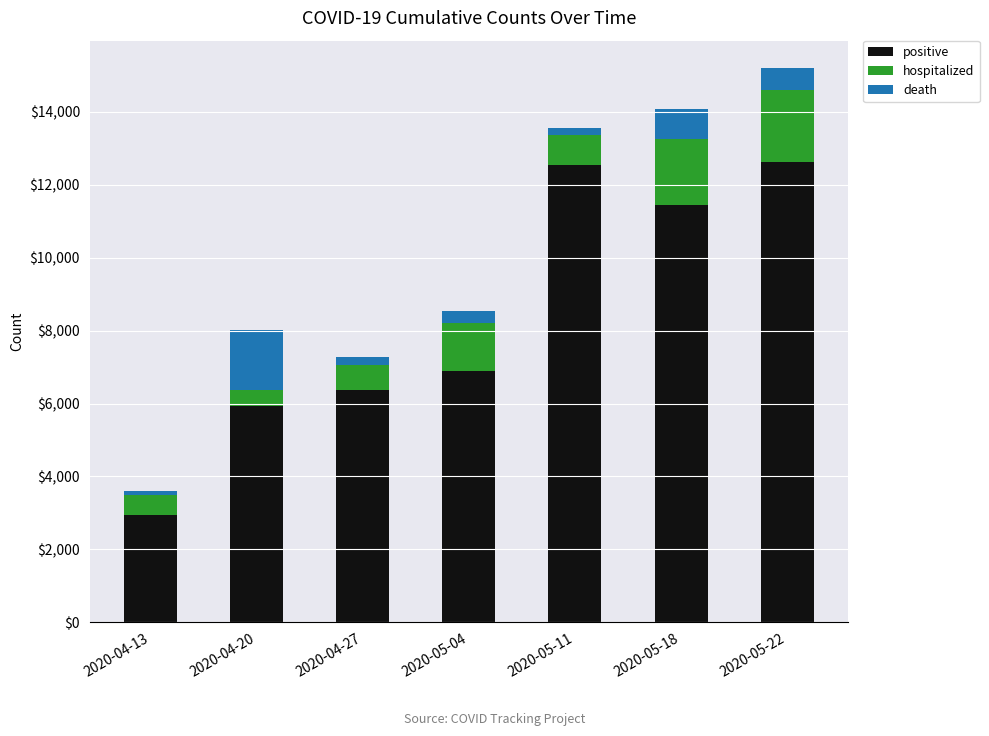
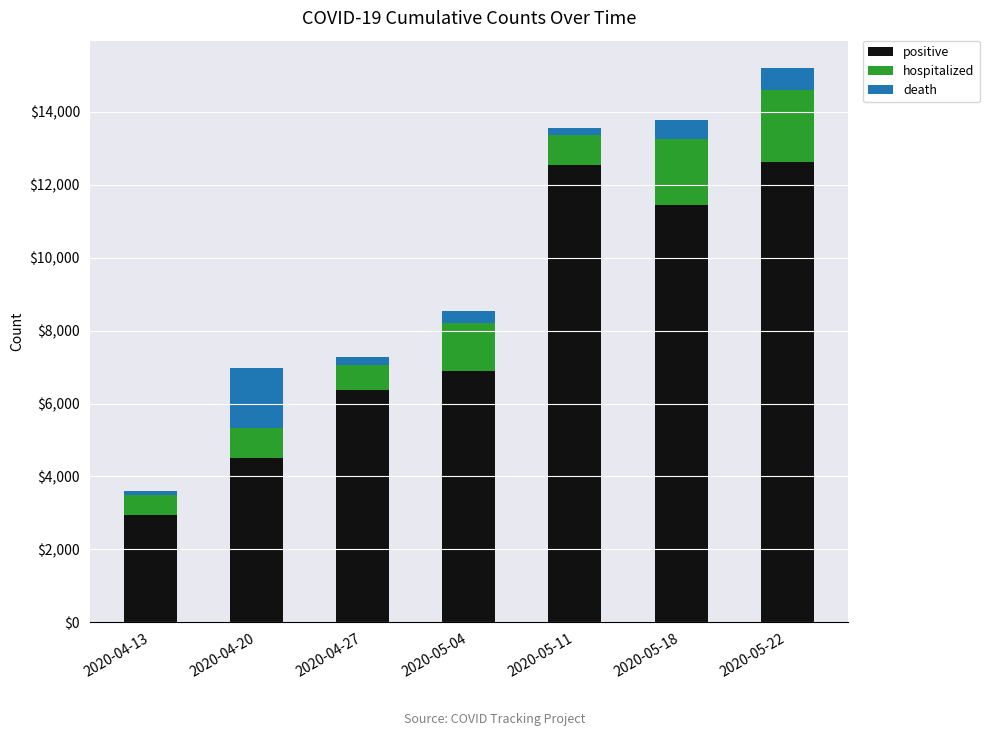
positive, 2020-04-20: $5,900 -> $4,500
hospitalized, 2020-04-20: $500 -> $800
death, 2020-05-18: $800 -> $500
